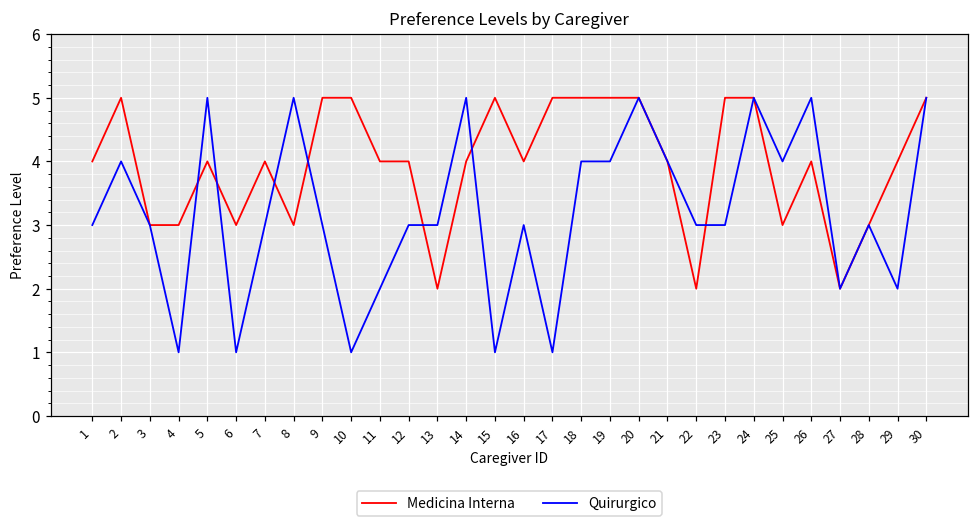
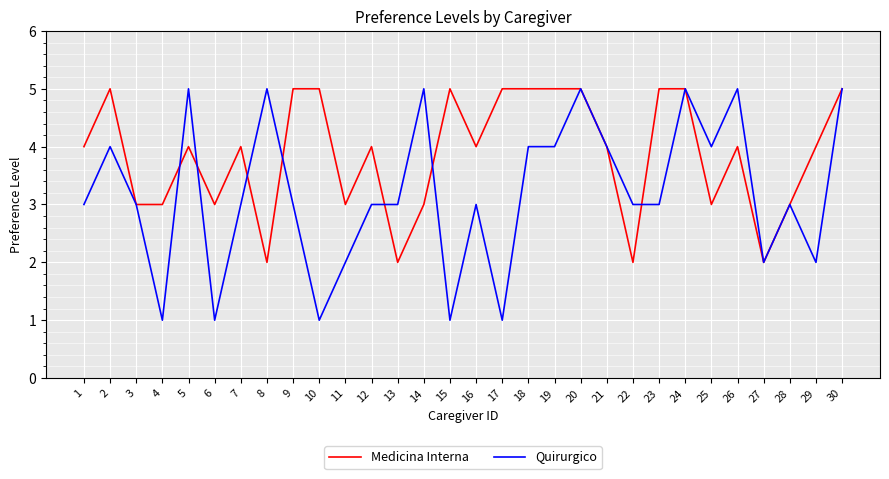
Medicina Interna, 8: 3 -> 2
Medicina Interna, 11: 4 -> 3
Medicina Interna, 14: 4 -> 3
